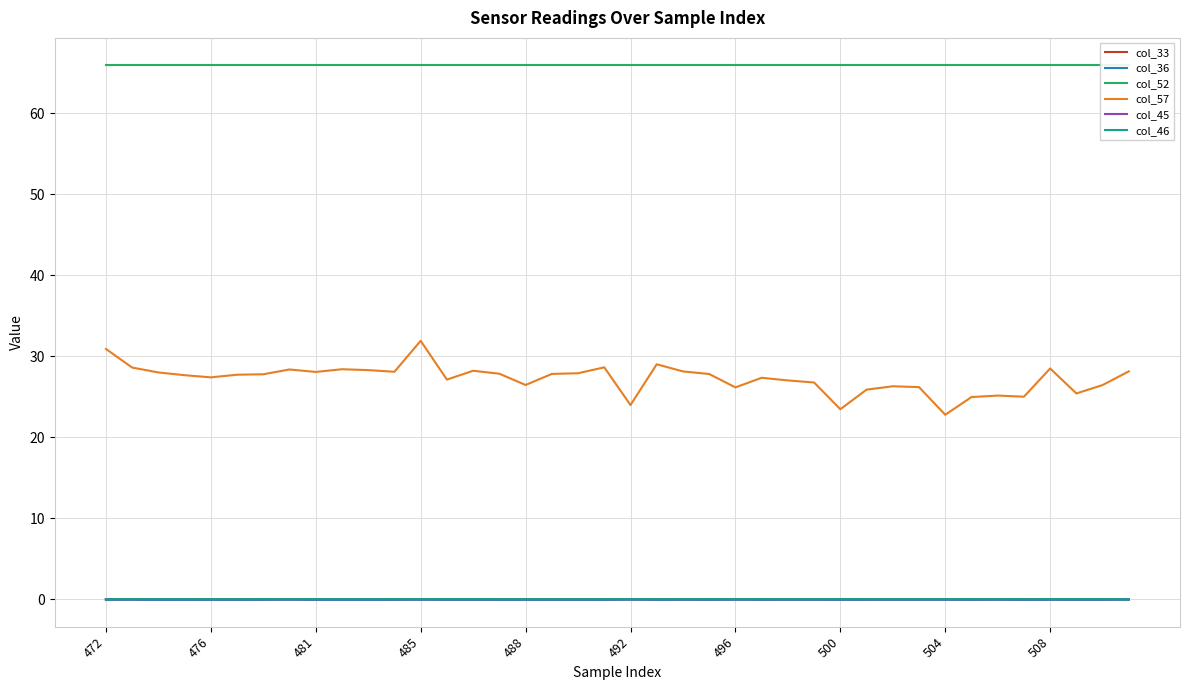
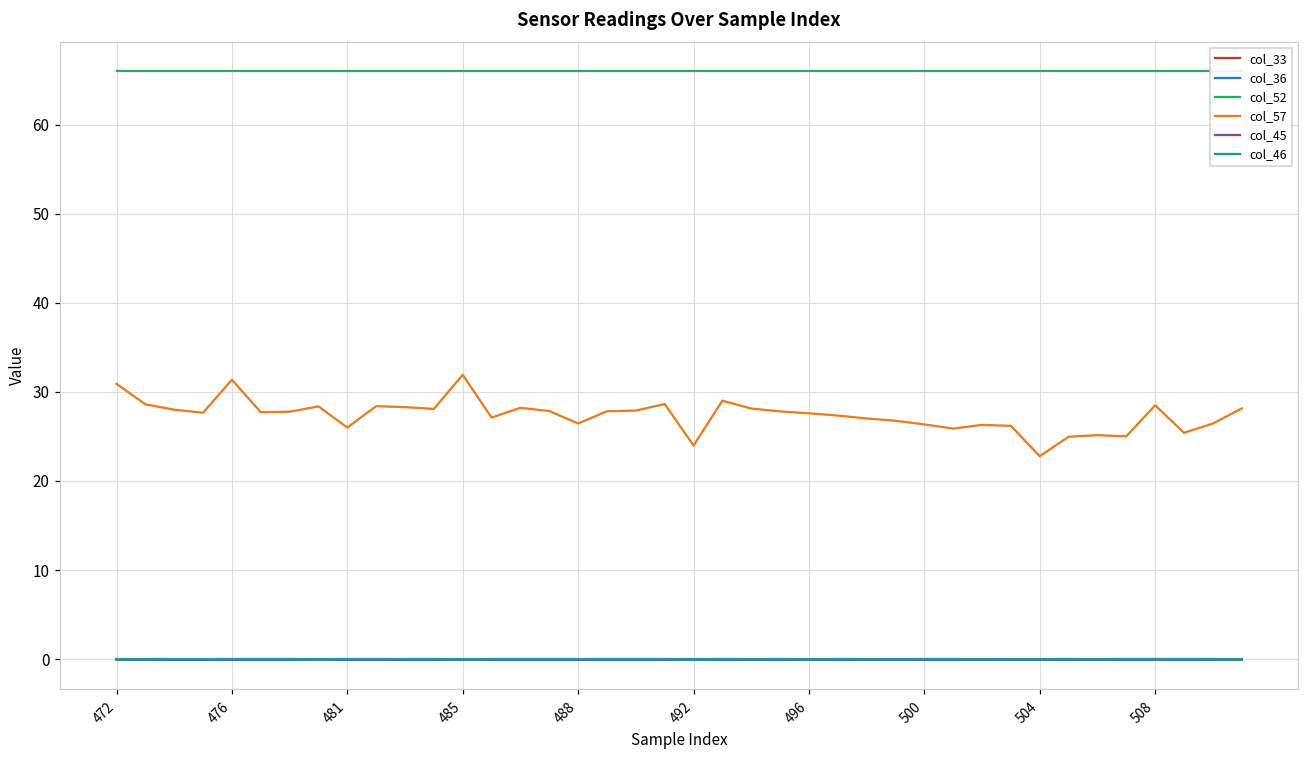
col_57, 476: 27 -> 31
col_57, 481: 28 -> 26
col_57, 496: 26 -> 28
col_57, 500: 23 -> 26
